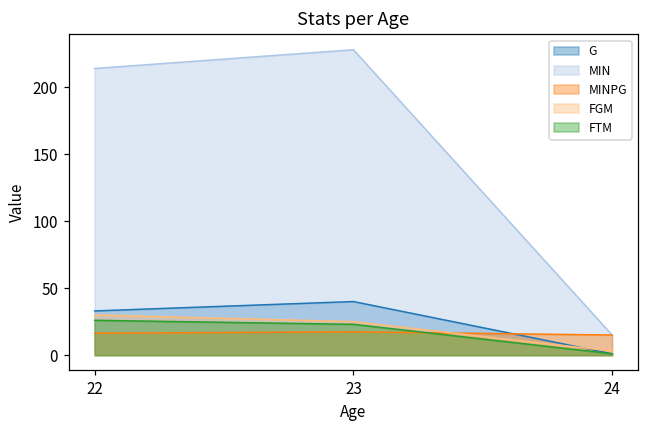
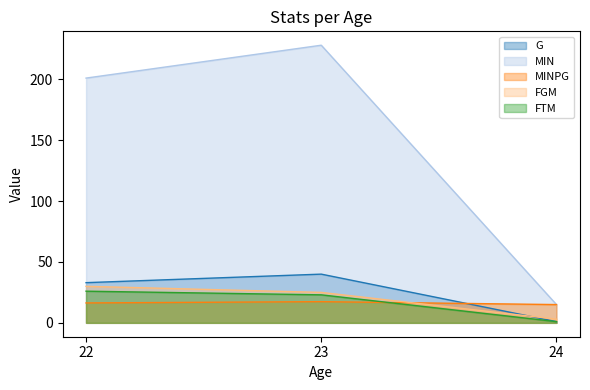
MIN, 22: 214 -> 201
